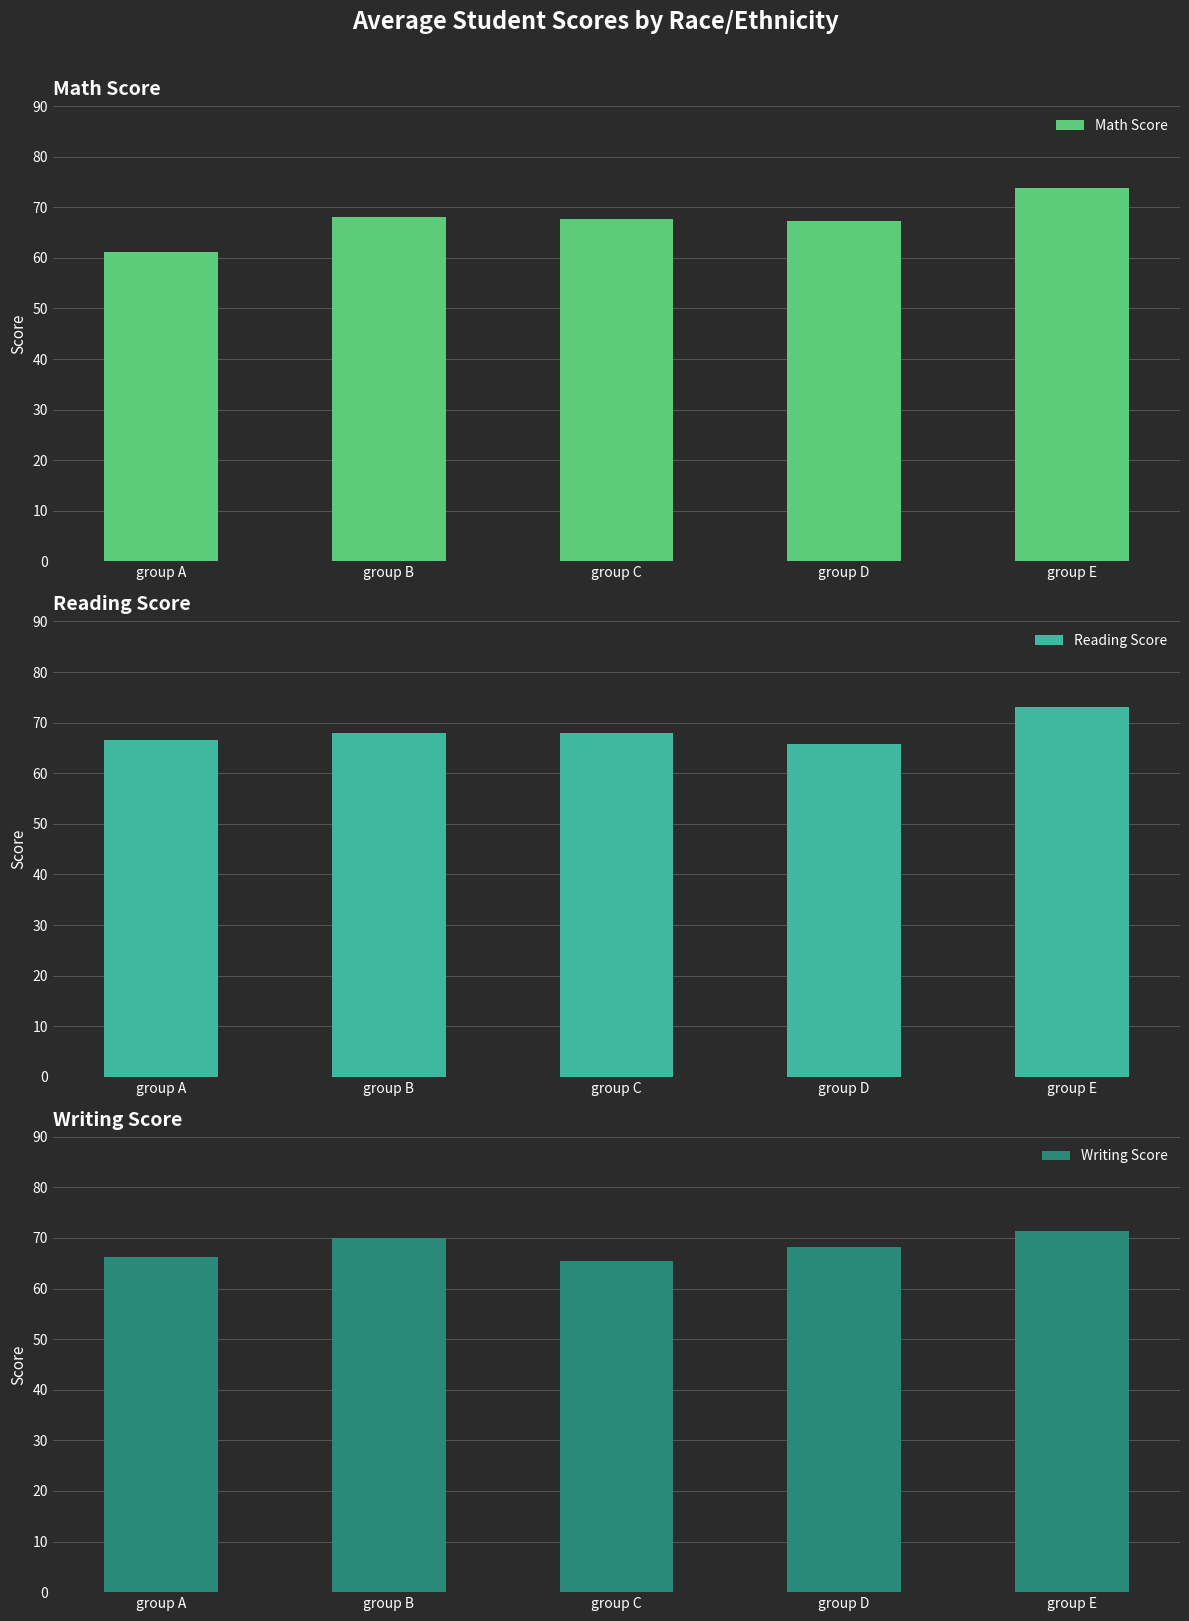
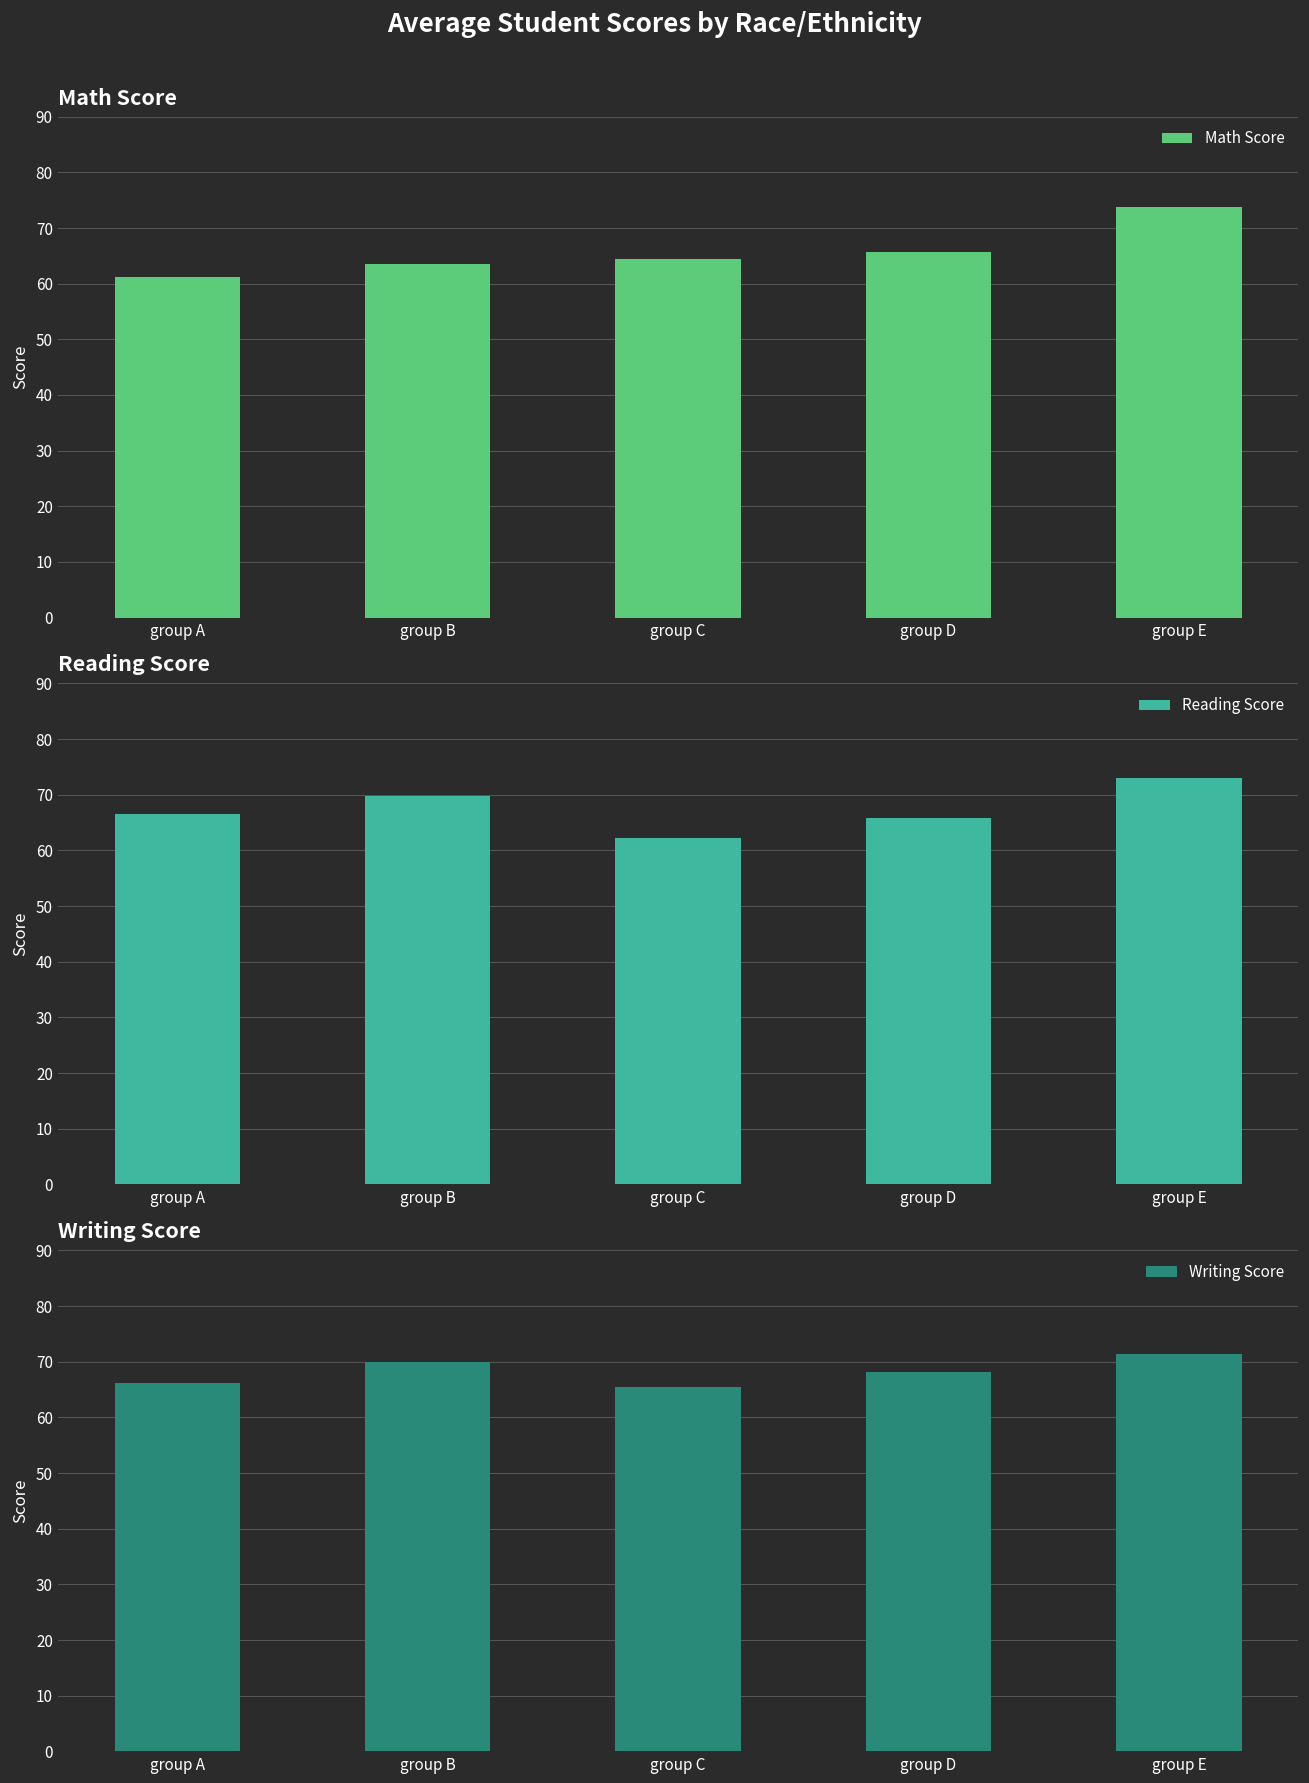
Math Score, group B: 68 -> 63
Math Score, group C: 68 -> 64
Math Score, group D: 67 -> 66
Reading Score, group B: 68 -> 70
Reading Score, group C: 68 -> 62
